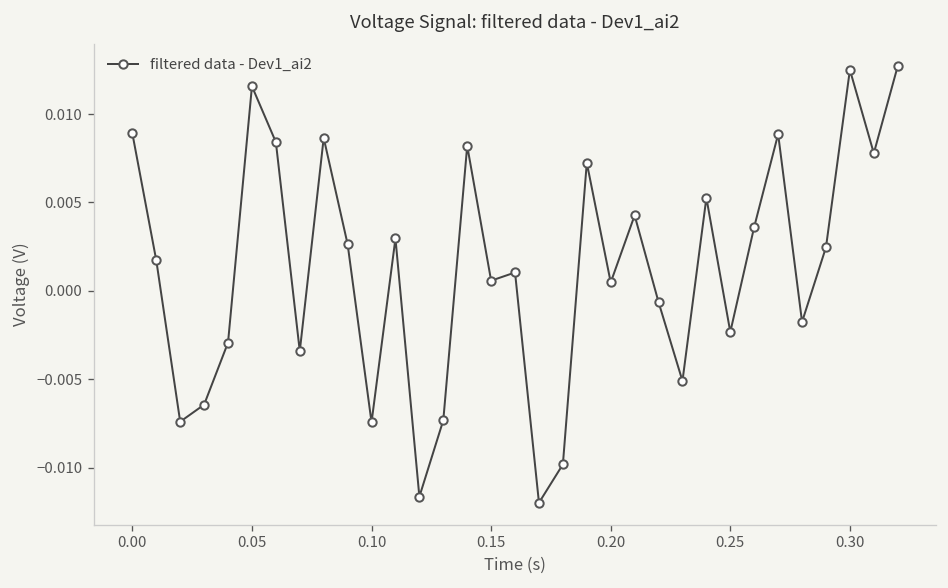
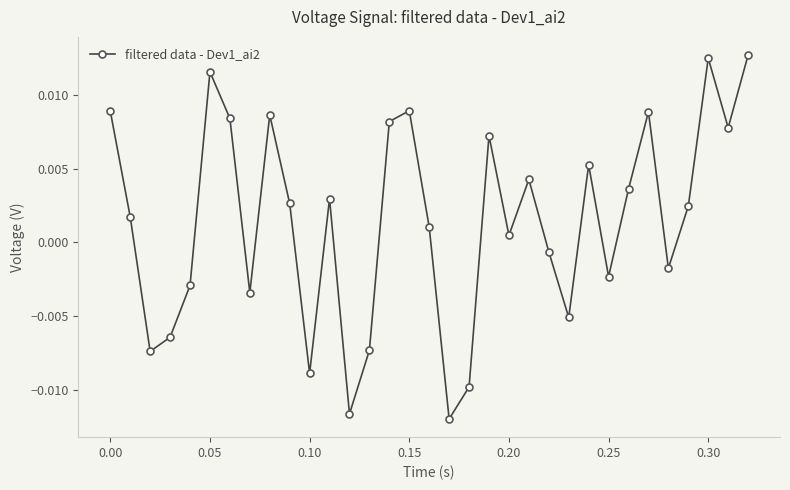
0.10: -0.0074 -> -0.0089
0.15: 0.0006 -> 0.0089
